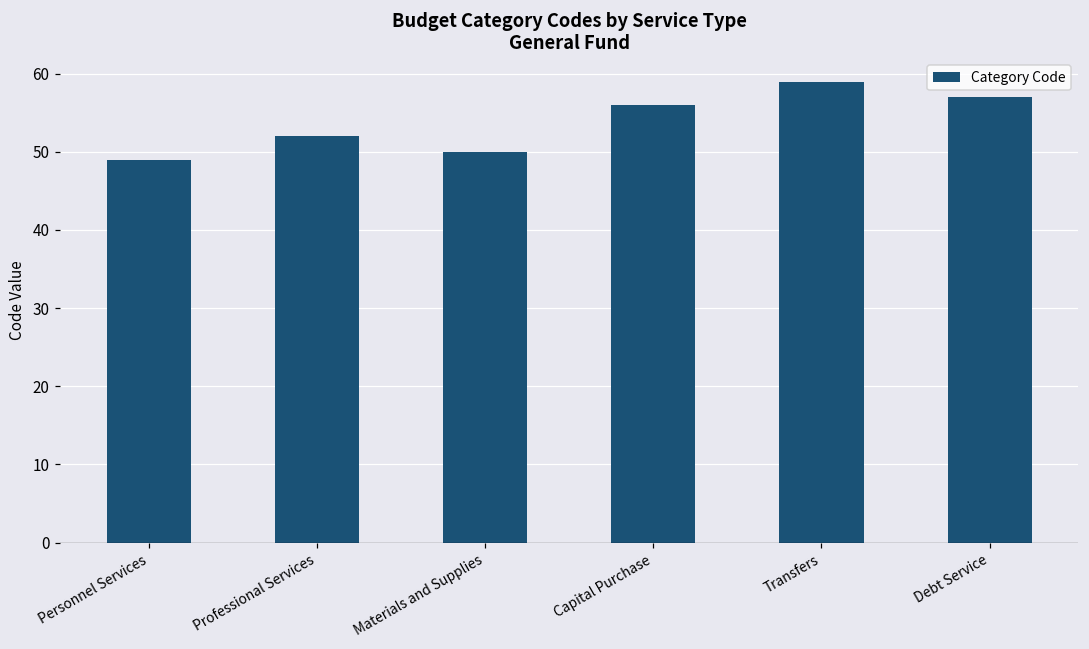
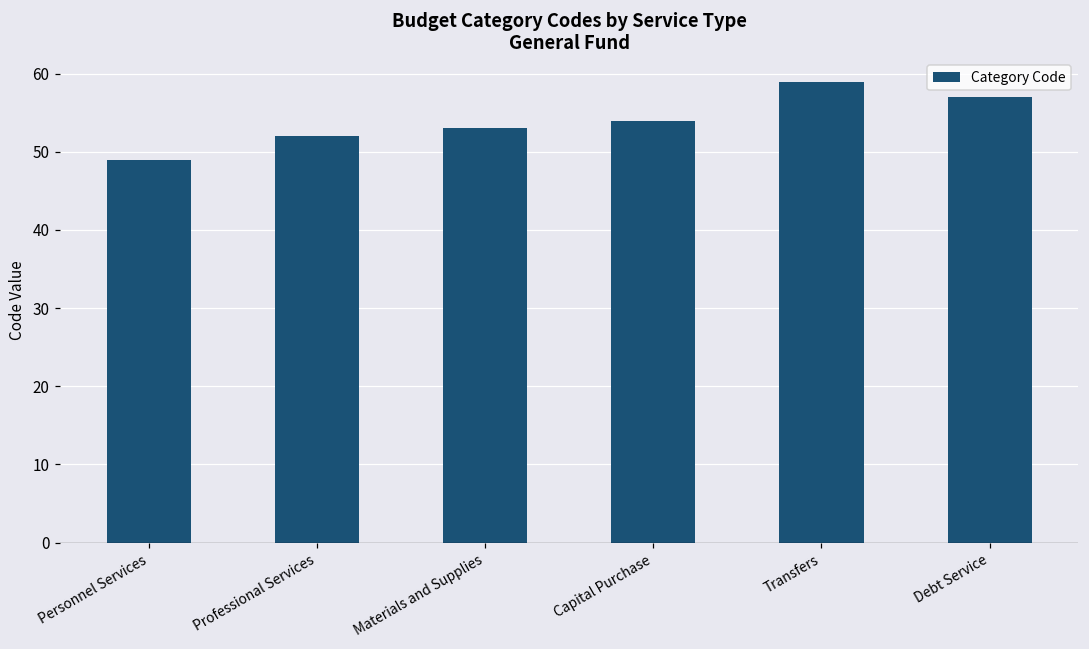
Materials and Supplies: 50 -> 53
Capital Purchase: 56 -> 54
